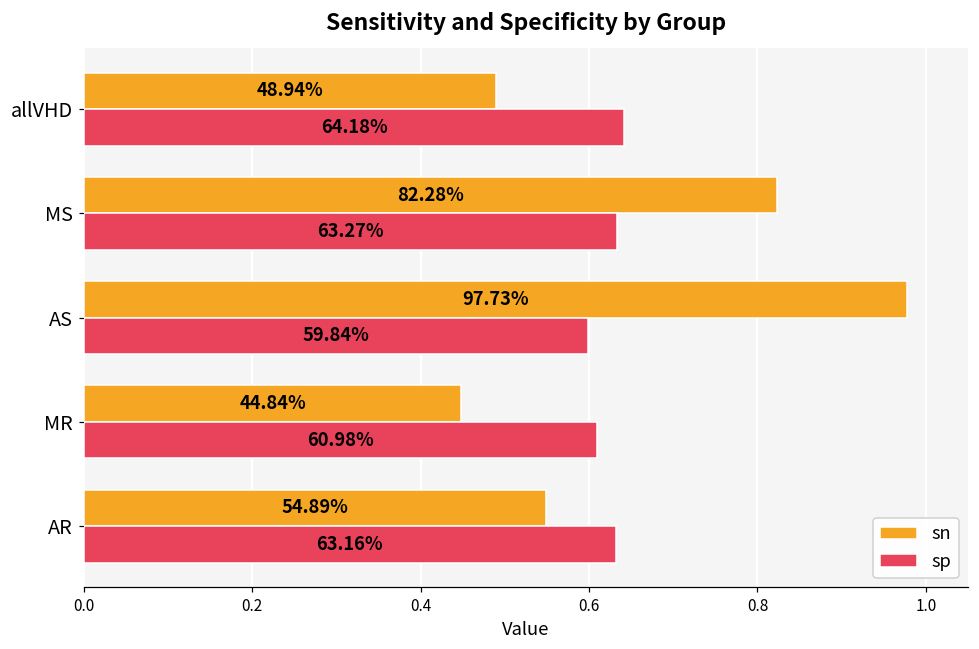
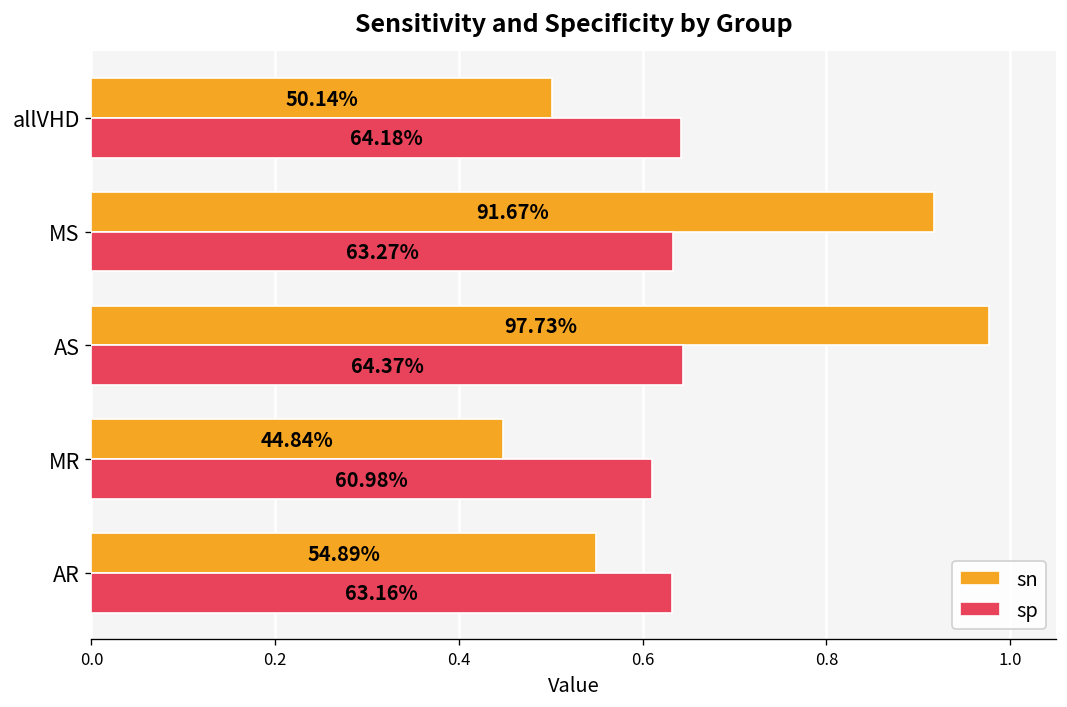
sn, allVHD: 48.94% -> 50.14%
sn, MS: 82.28% -> 91.67%
sp, AS: 59.84% -> 64.37%
